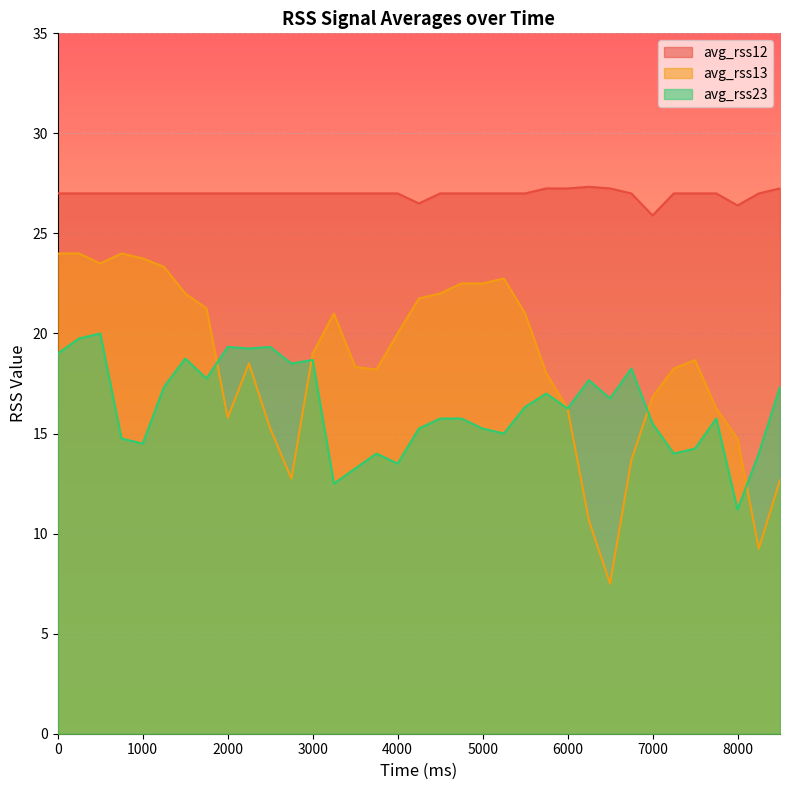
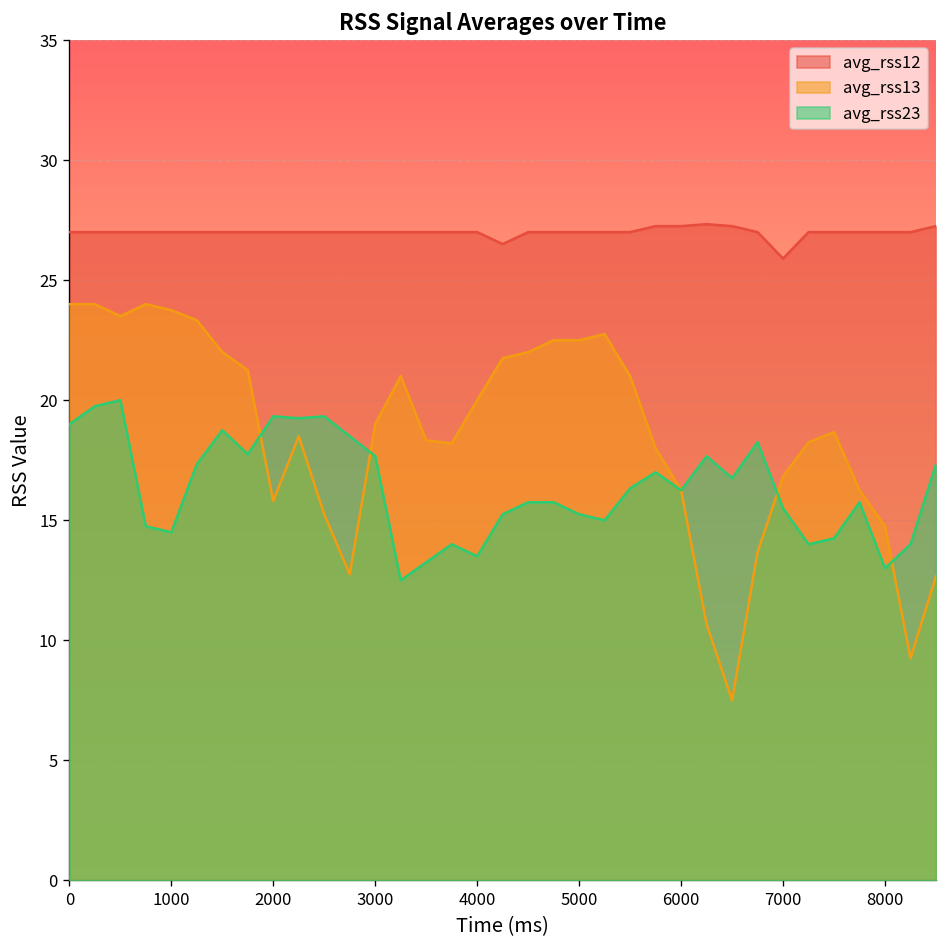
avg_rss23, 3000: 18.7 -> 17.7
avg_rss12, 8000: 26.4 -> 27.0
avg_rss23, 8000: 11.2 -> 13.0
